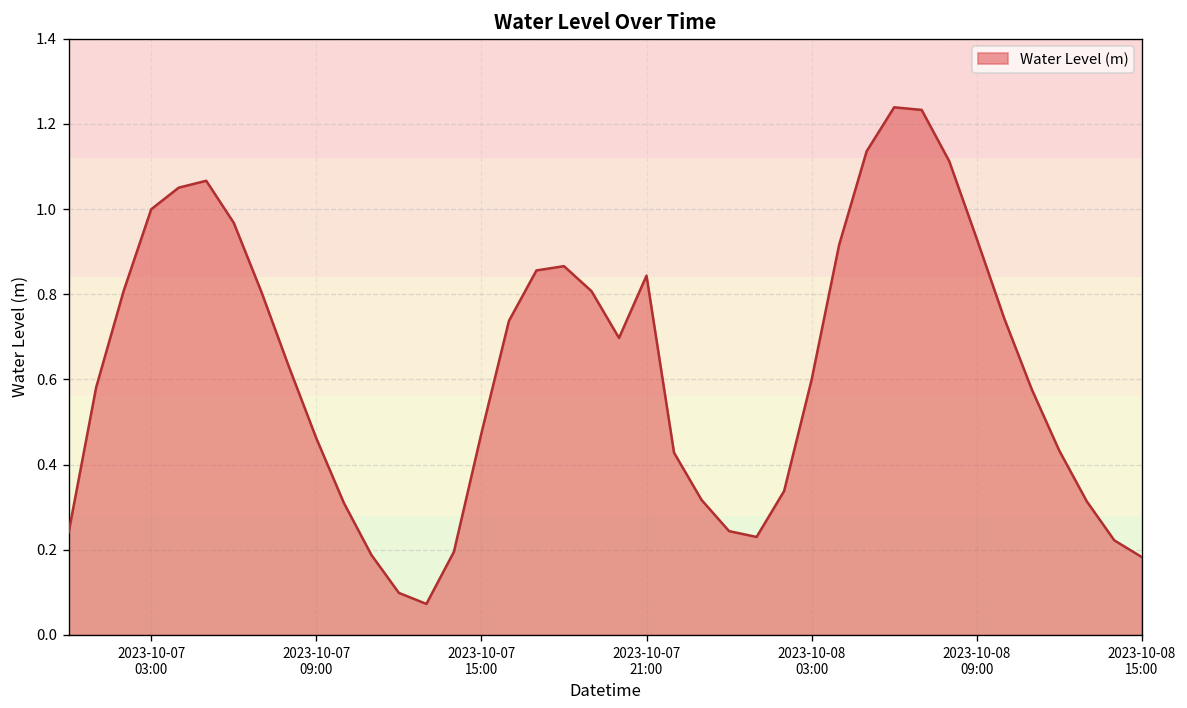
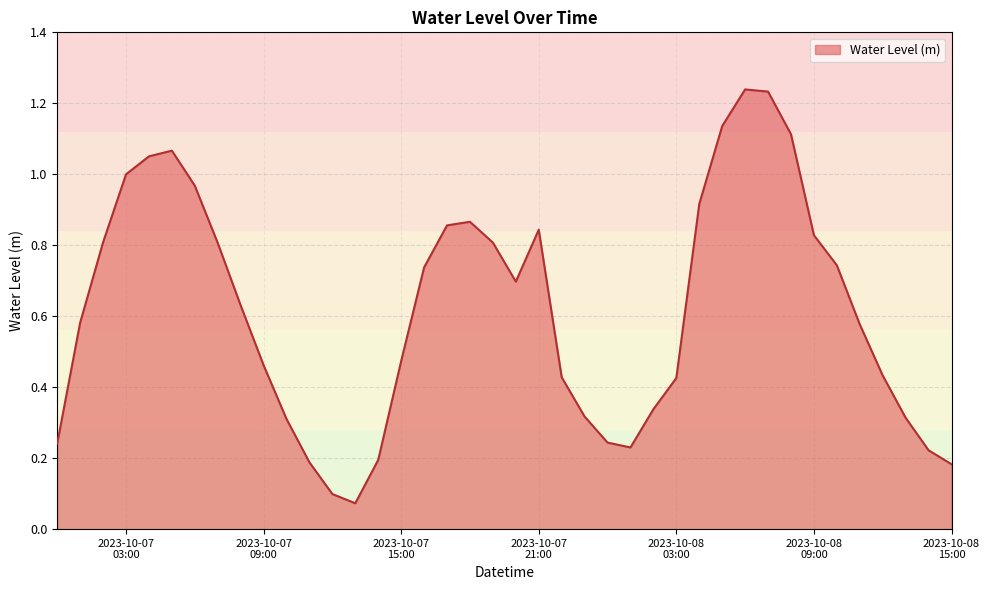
2023-10-08 03:00: 0.60 -> 0.43
2023-10-08 09:00: 0.93 -> 0.83
